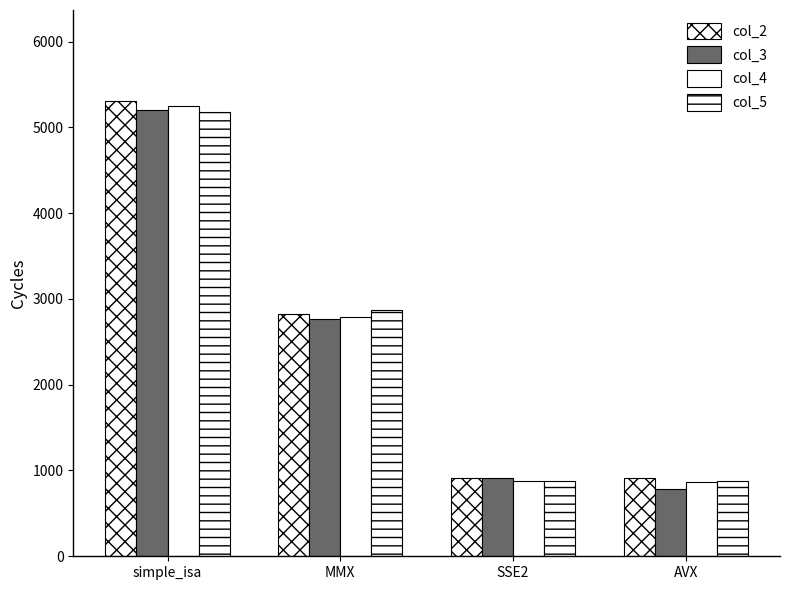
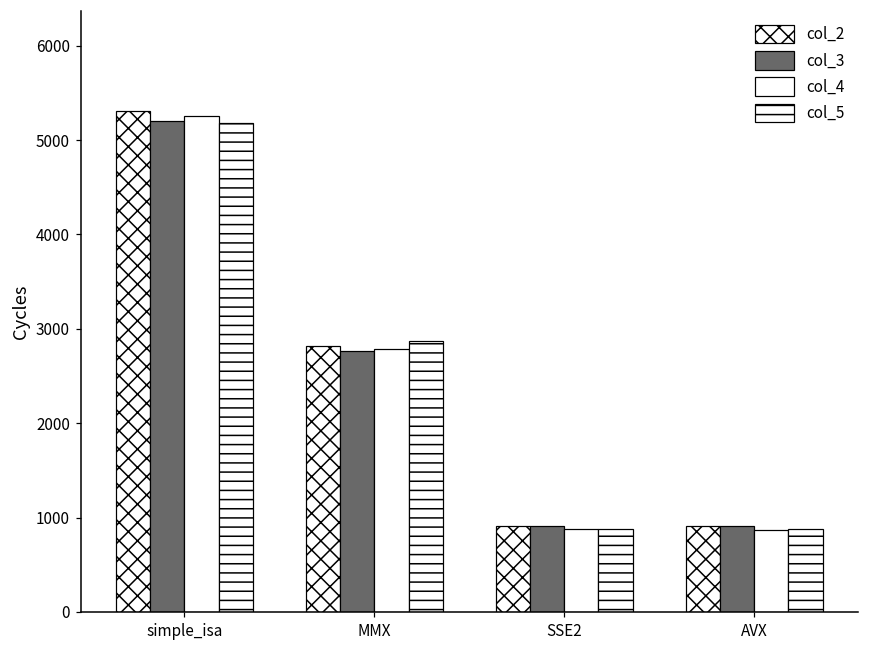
col_3, AVX: 800 -> 900
